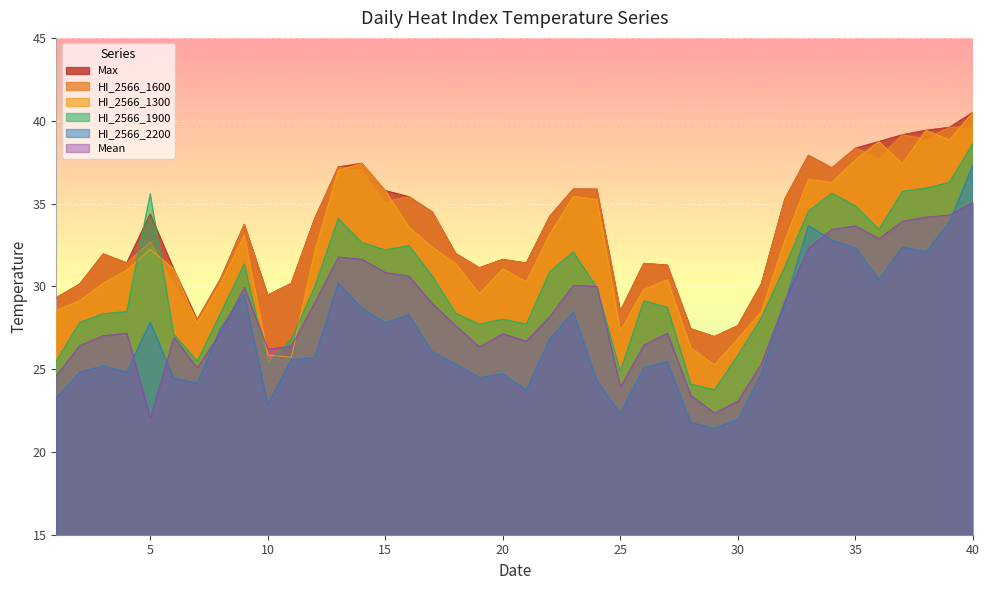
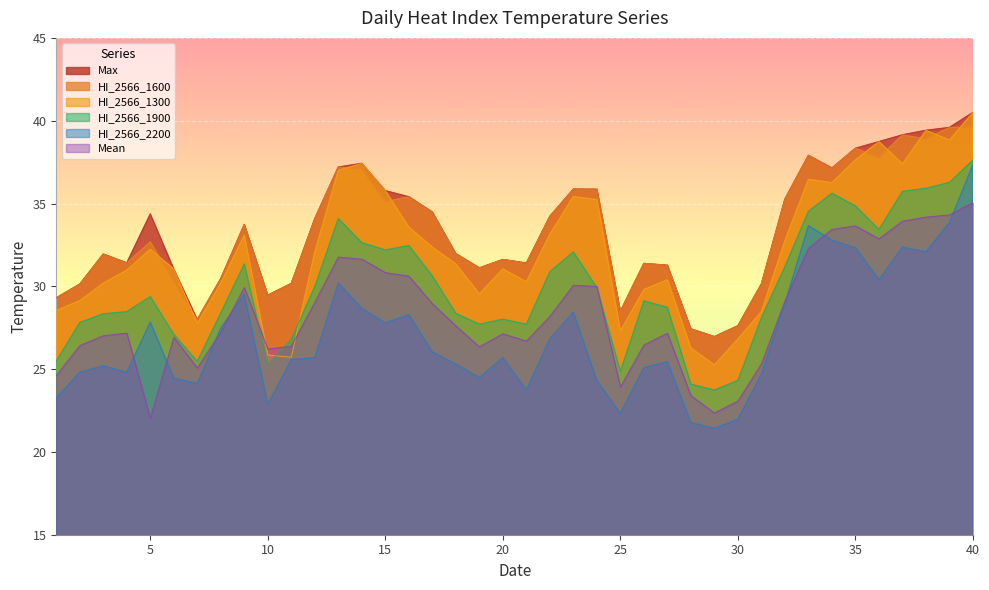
HI_2566_1900, 5: 35.6 -> 29.4
HI_2566_2200, 20: 24.7 -> 25.7
HI_2566_1900, 30: 25.8 -> 24.3
HI_2566_1900, 40: 38.6 -> 37.6
